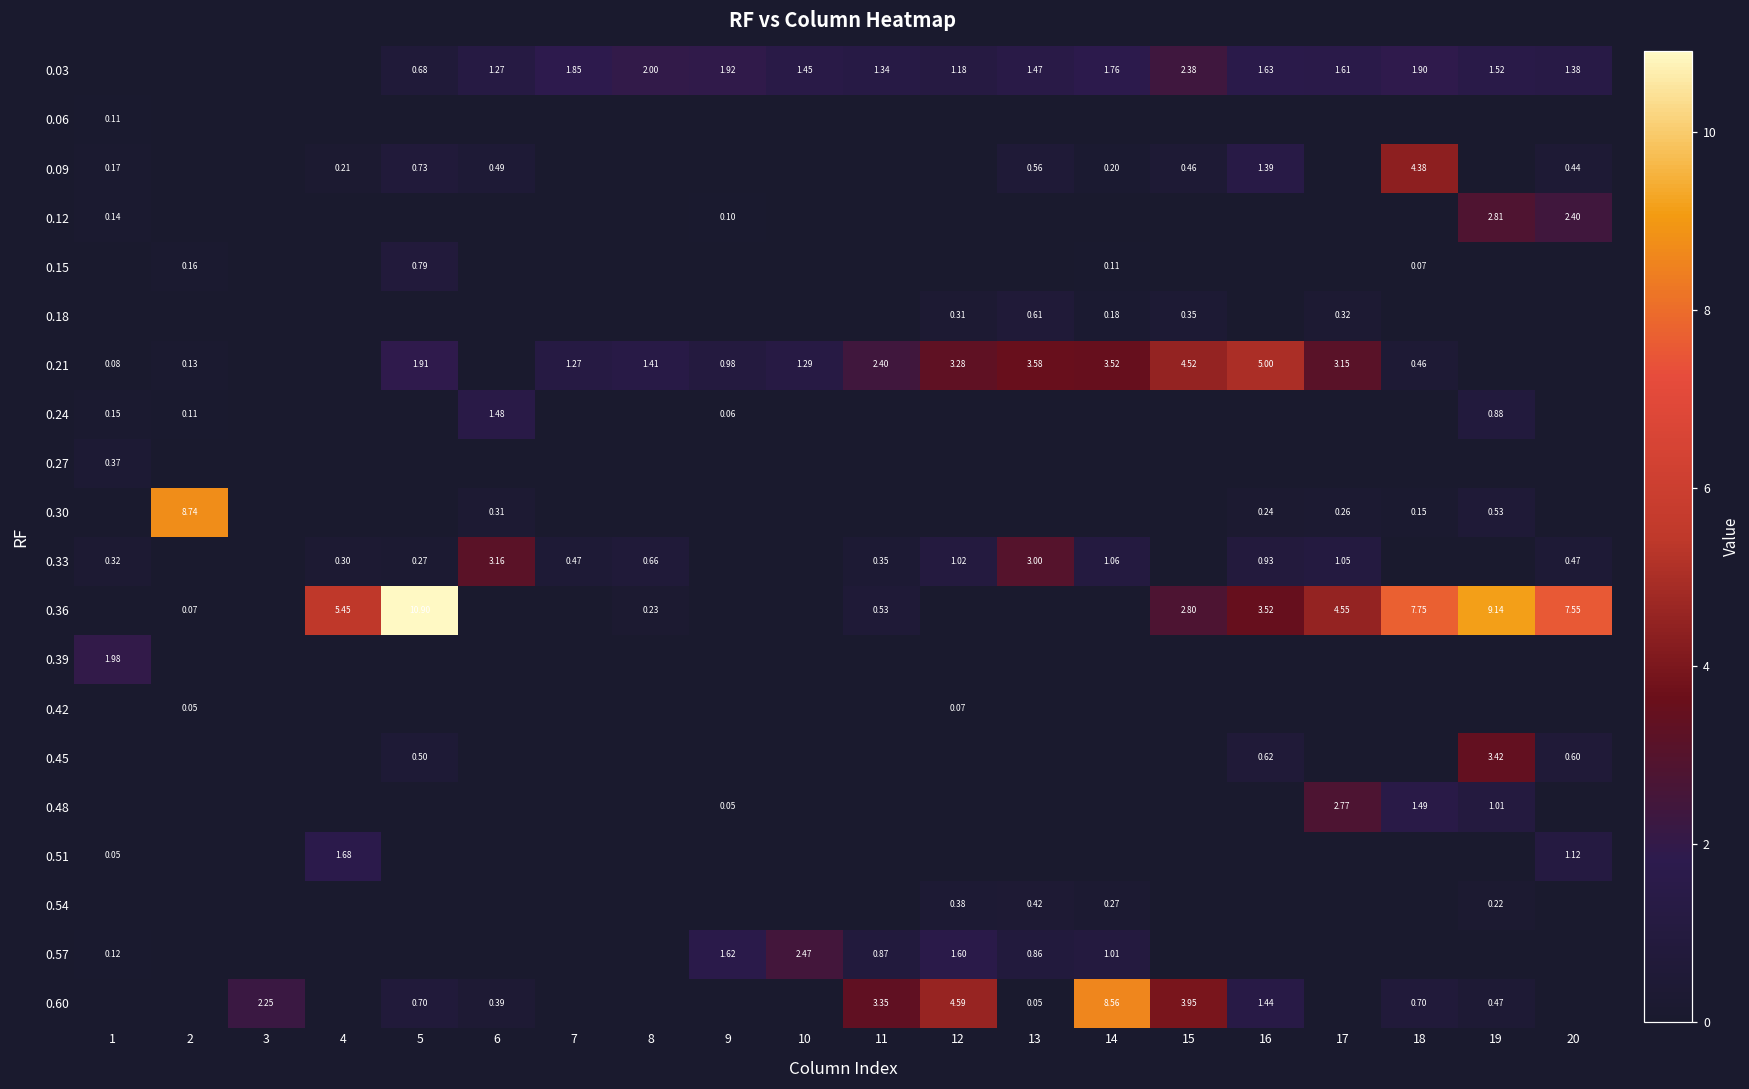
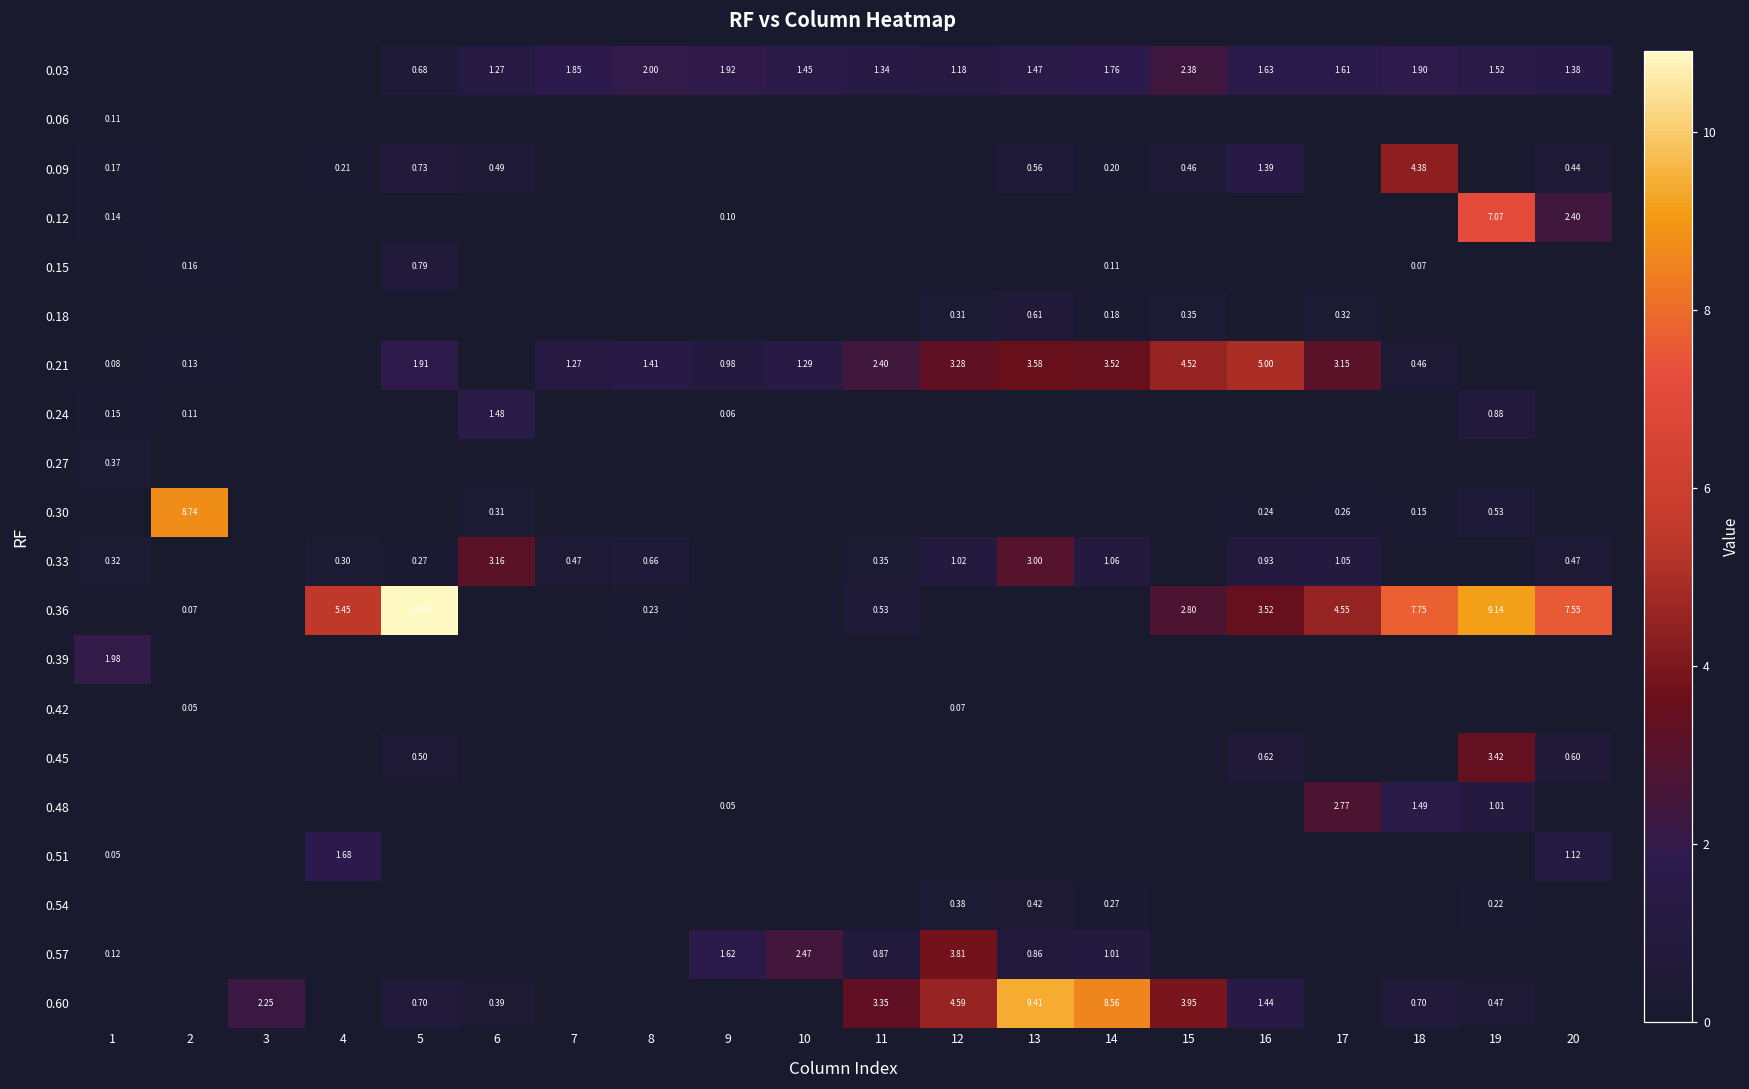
0.12, 19: 2.81 -> 7.07
0.57, 12: 1.60 -> 3.81
0.60, 13: 0.05 -> 9.41
